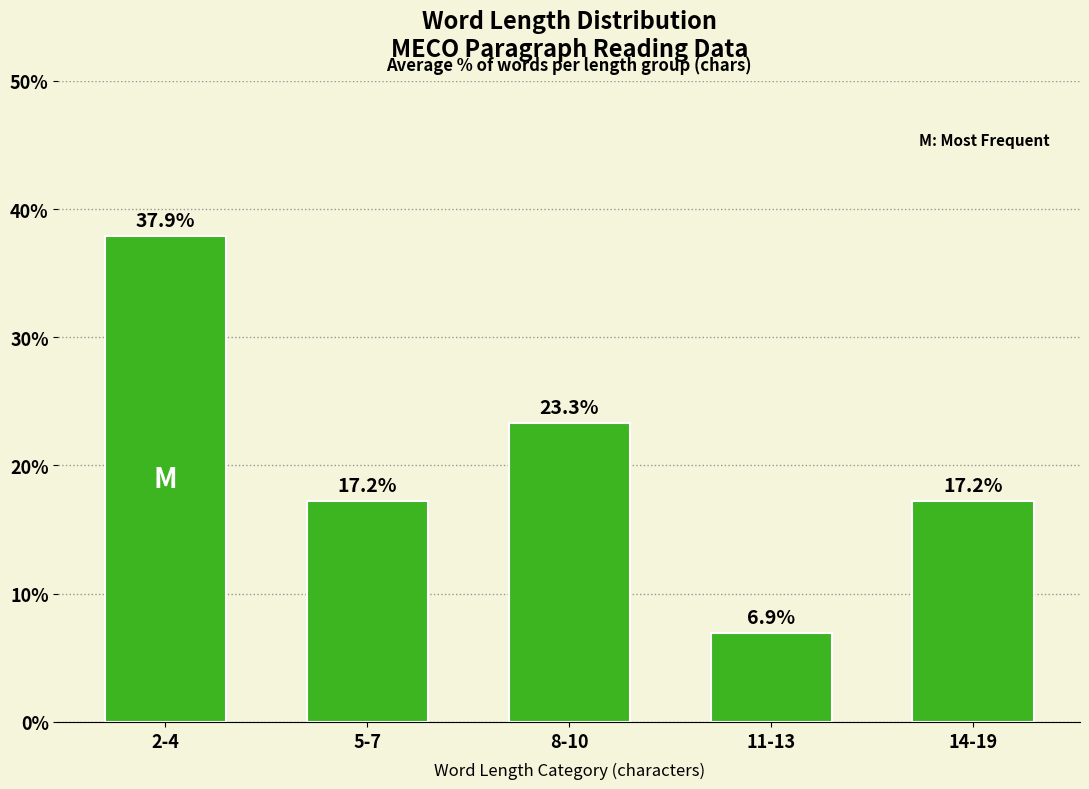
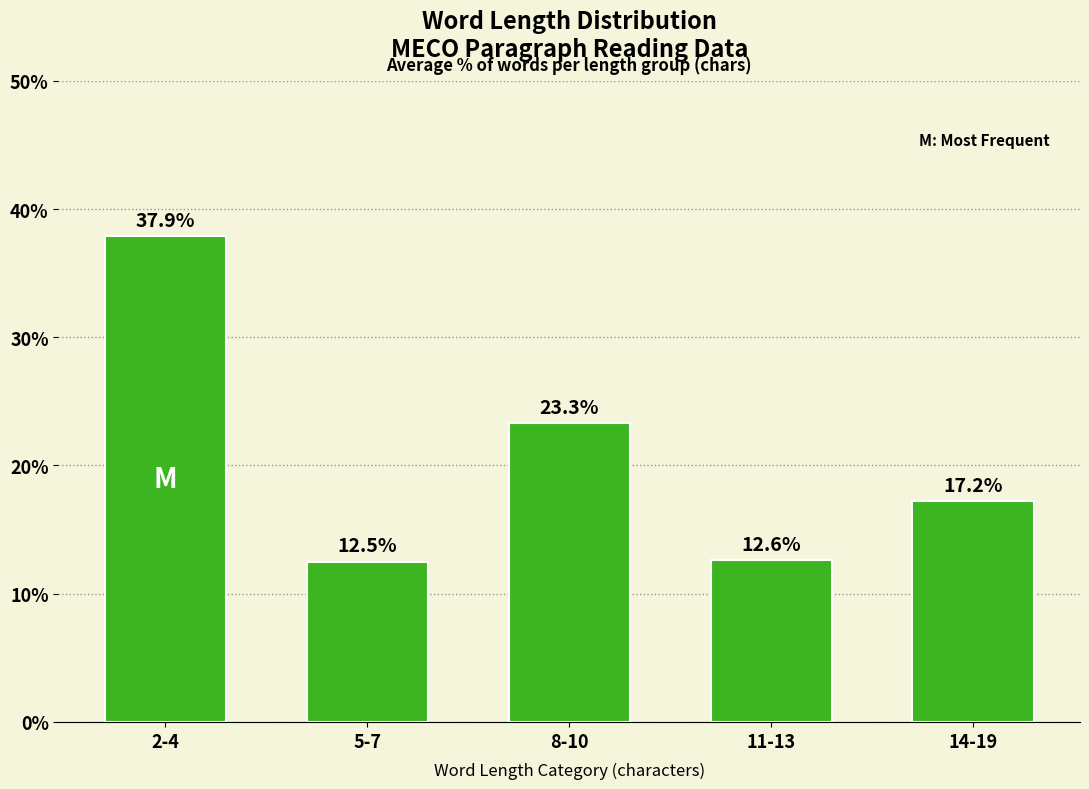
5-7: 17.2% -> 12.5%
11-13: 6.9% -> 12.6%
